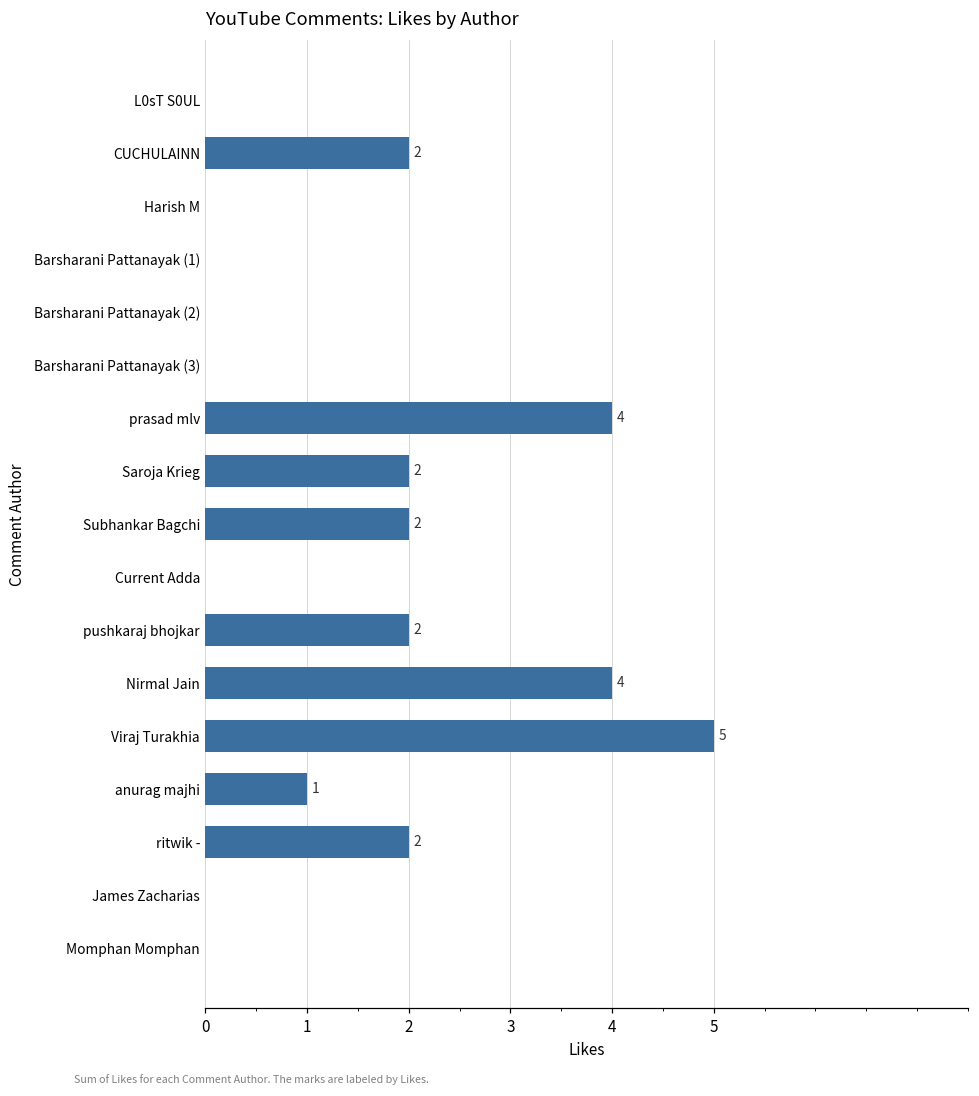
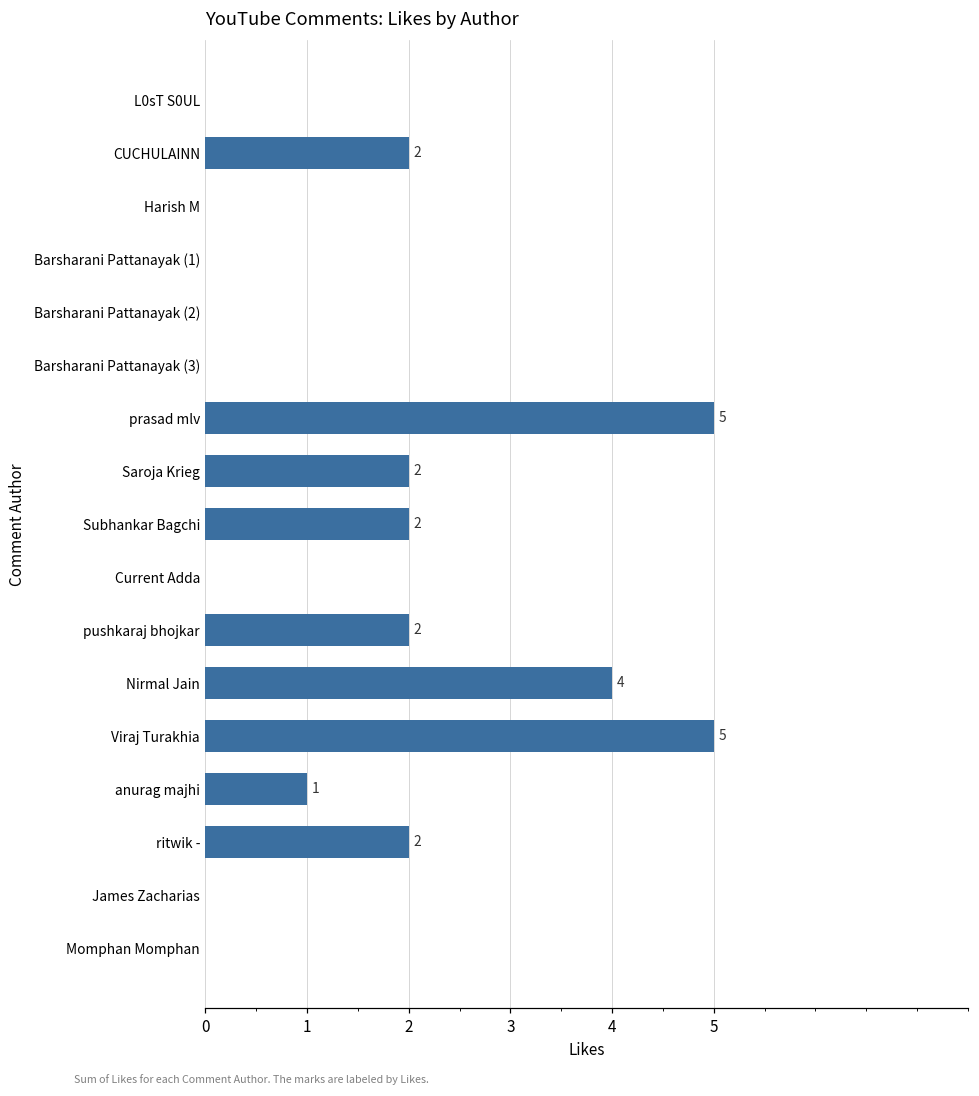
prasad mlv: 4 -> 5
